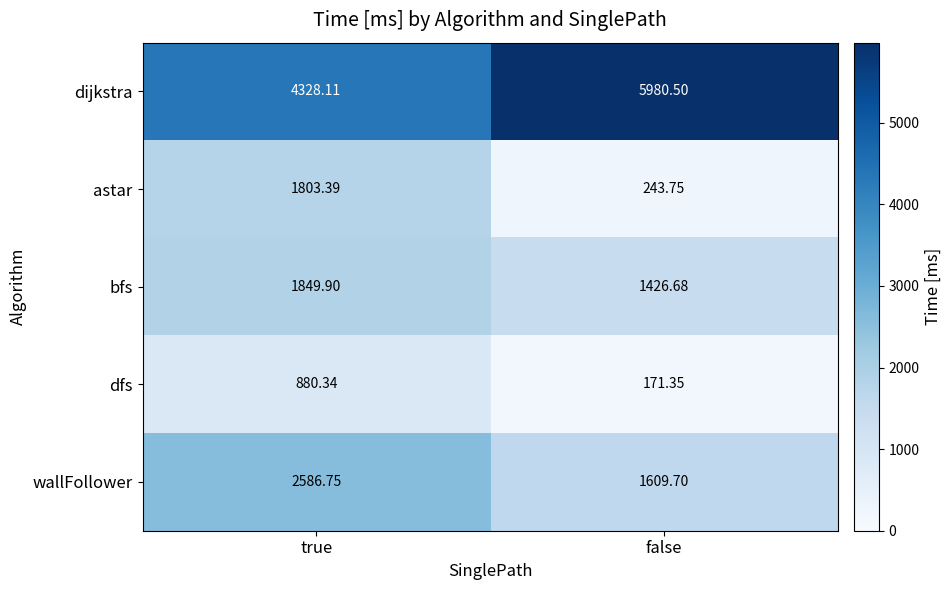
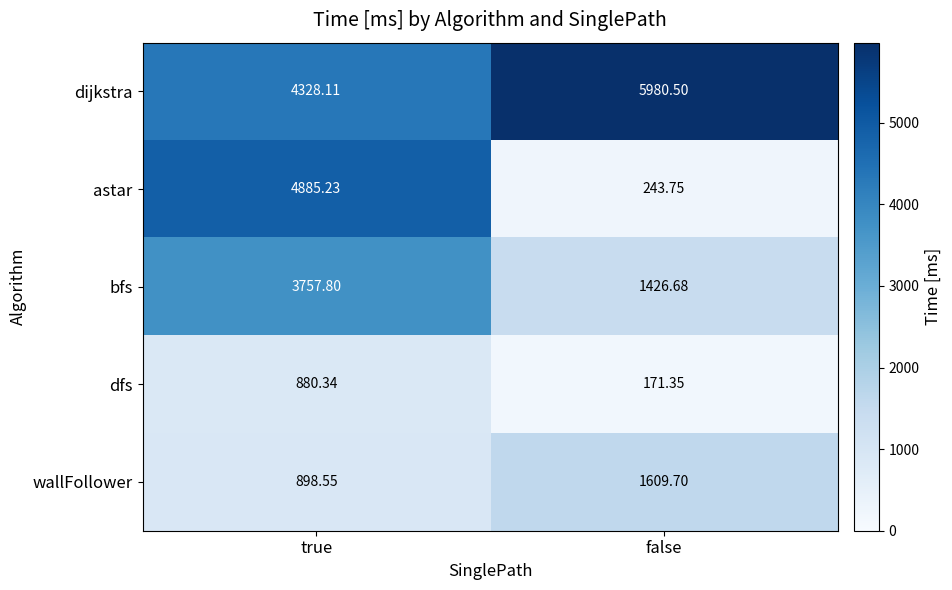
astar, true: 1803.39 -> 4885.23
bfs, true: 1849.90 -> 3757.80
wallFollower, true: 2586.75 -> 898.55
